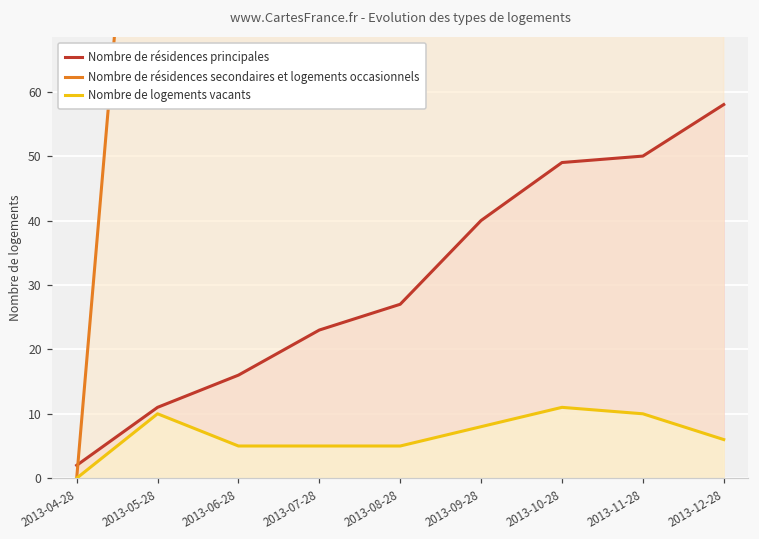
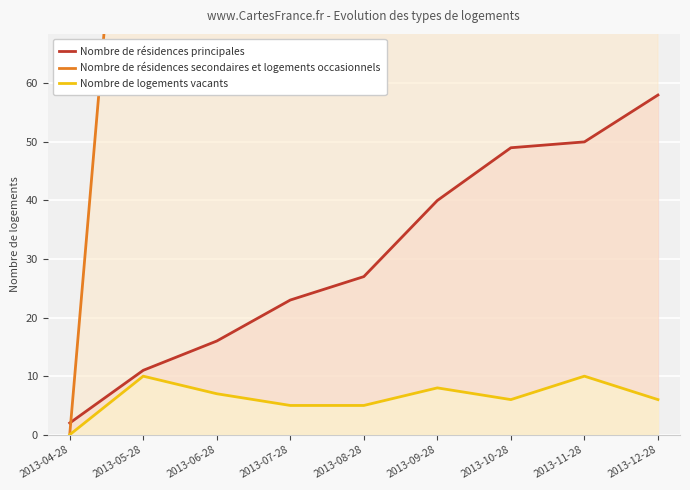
Nombre de logements vacants, 2013-06-28: 5 -> 7
Nombre de logements vacants, 2013-10-28: 11 -> 6
